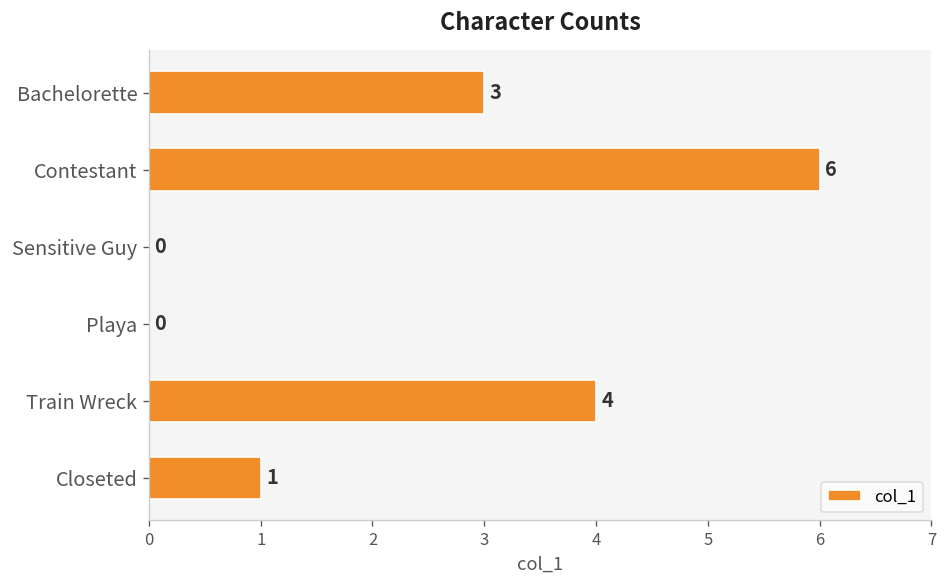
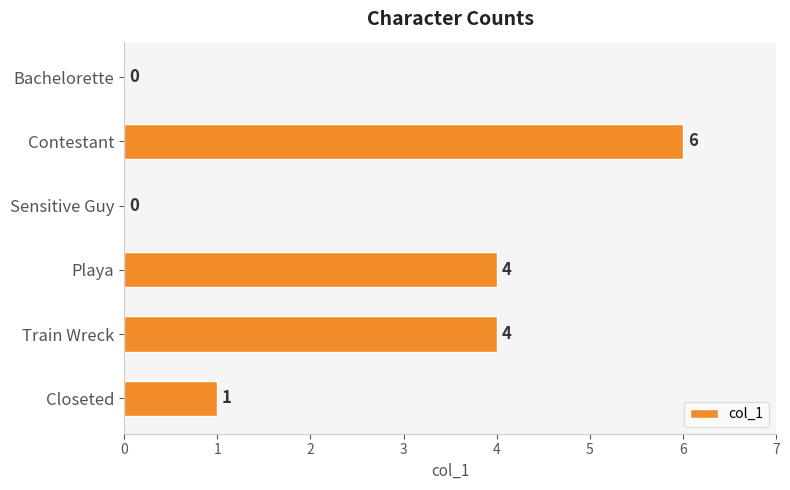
Bachelorette: 3 -> 0
Playa: 0 -> 4
